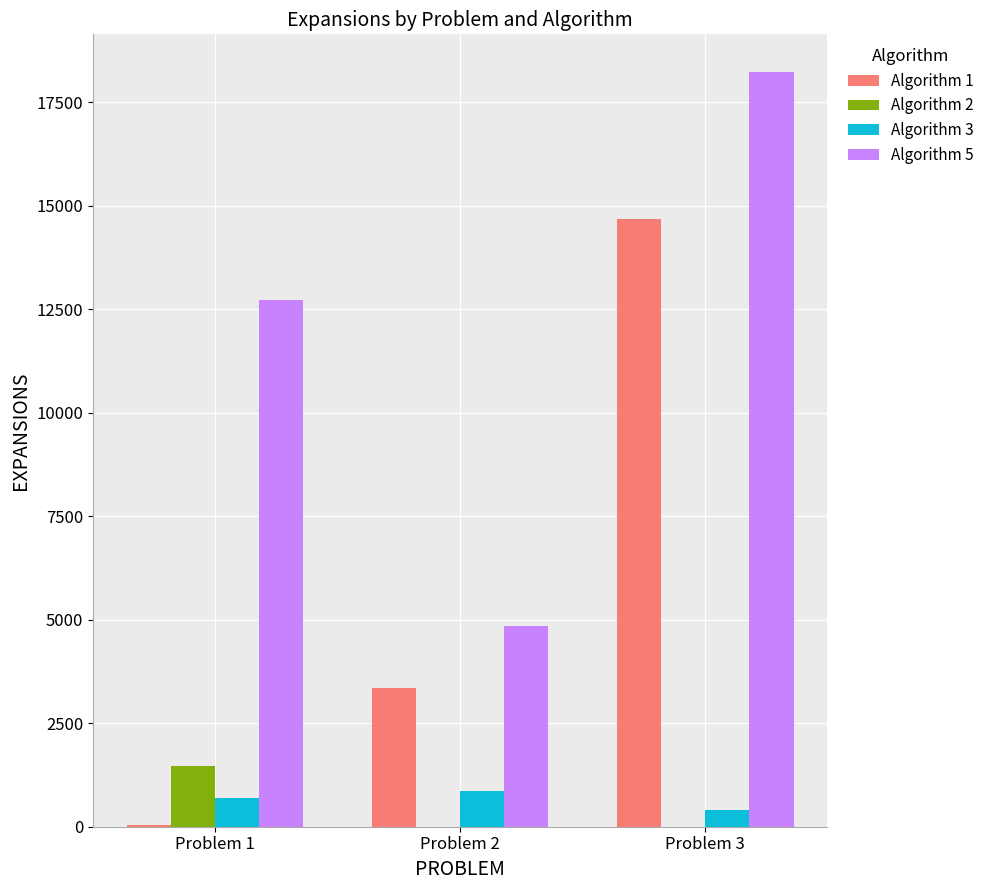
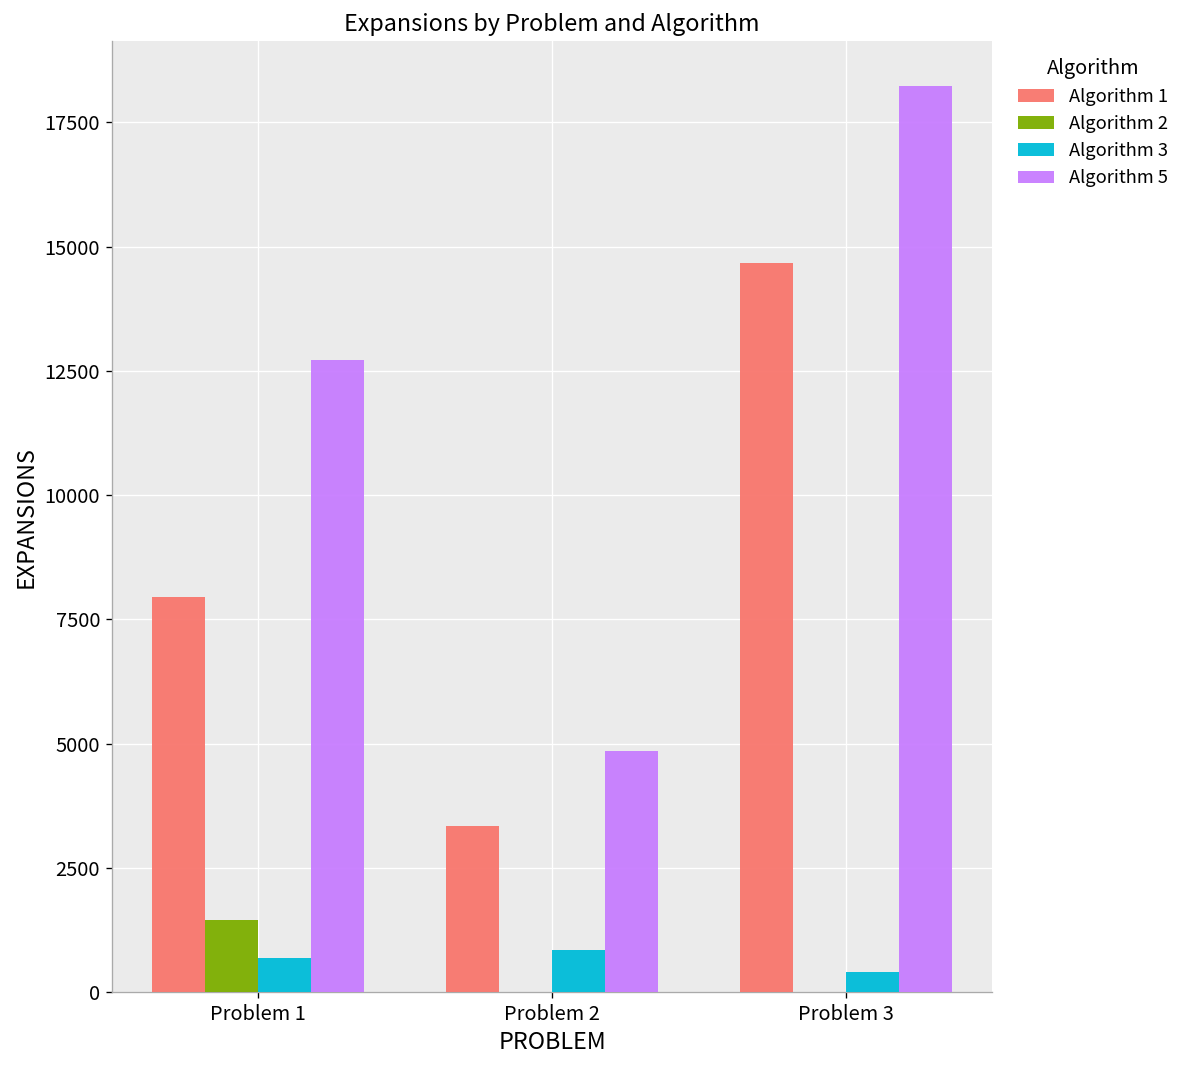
Algorithm 1, Problem 1: 0 -> 7900
